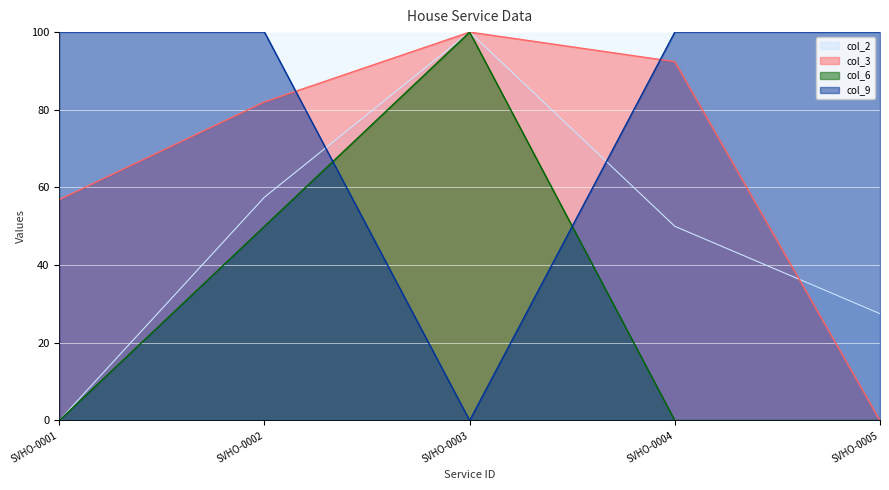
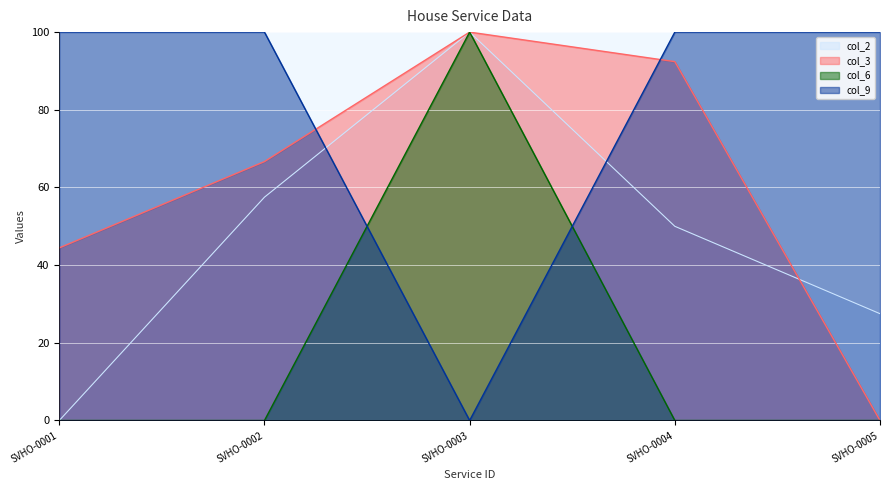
col_3, SVHO-0001: 57 -> 44
col_3, SVHO-0002: 82 -> 67
col_6, SVHO-0002: 50 -> 0
